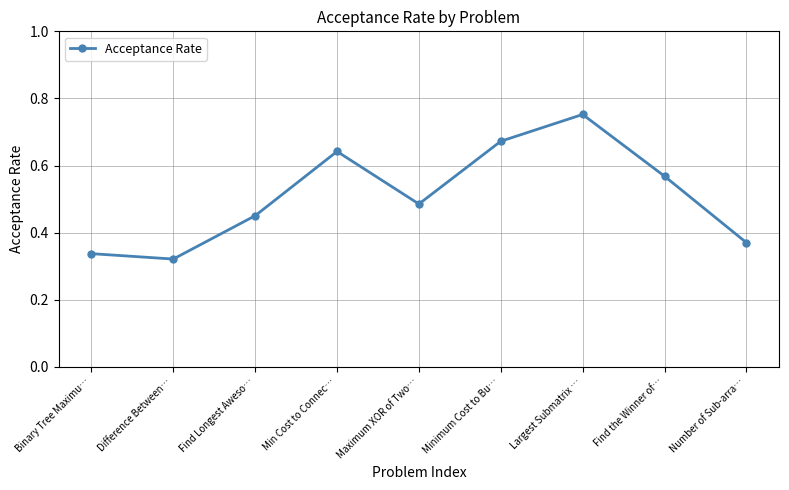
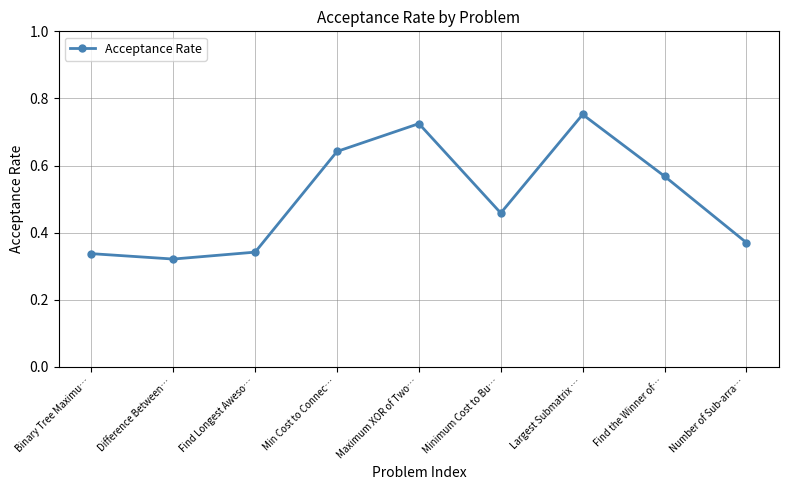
Find Longest Aweso…: 0.45 -> 0.34
Maximum XOR of Two…: 0.49 -> 0.72
Minimum Cost to Bu…: 0.67 -> 0.46
